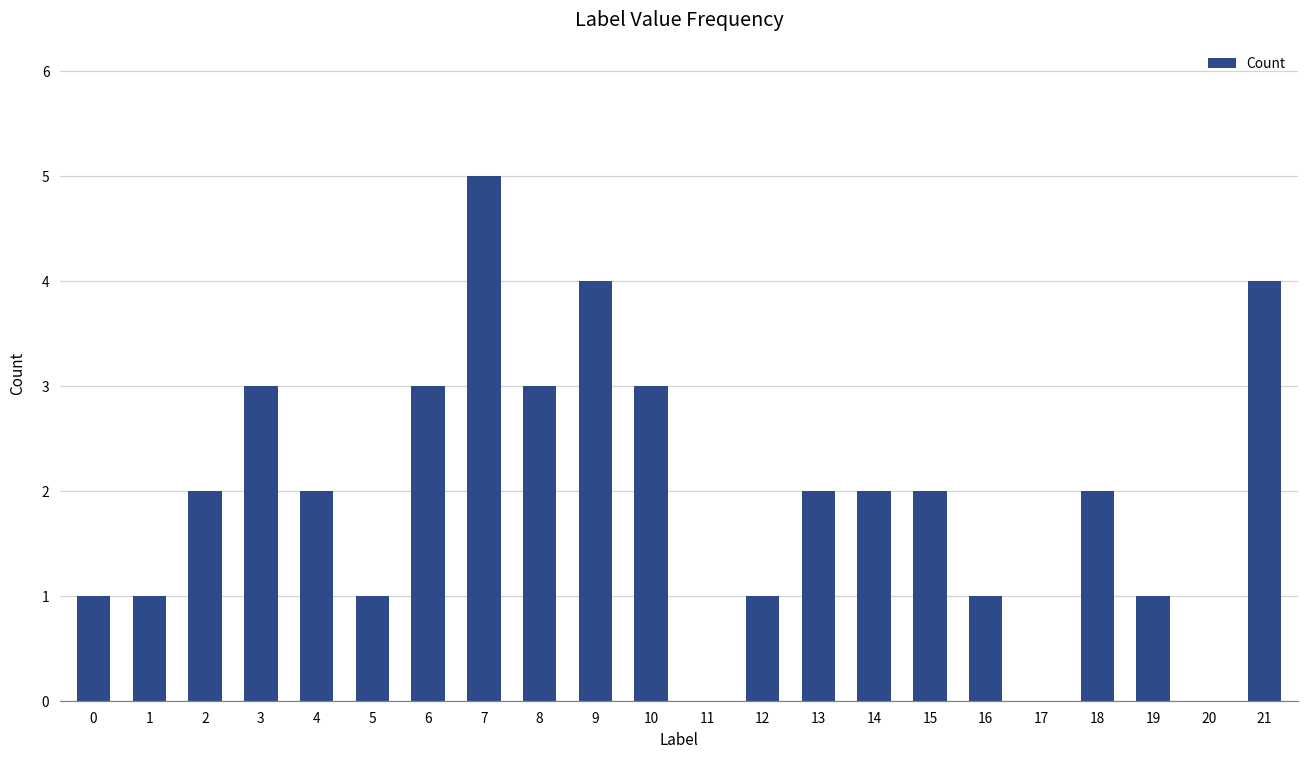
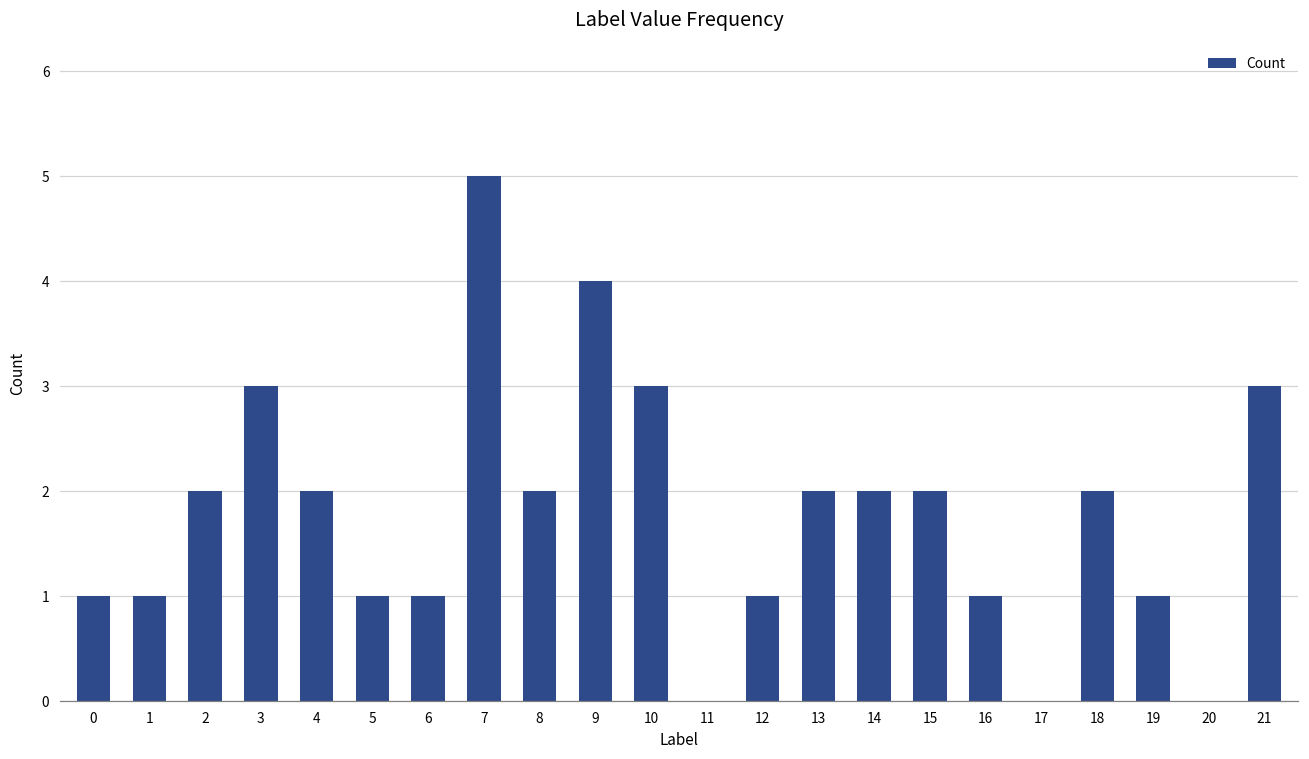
6: 3 -> 1
8: 3 -> 2
21: 4 -> 3
